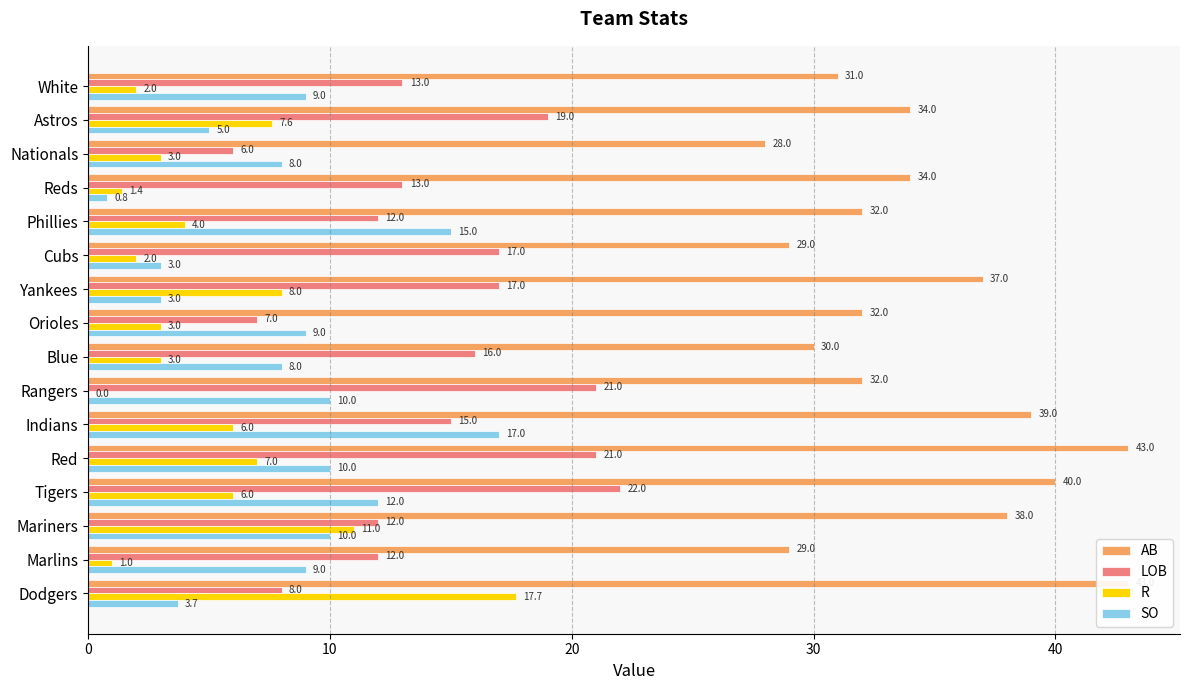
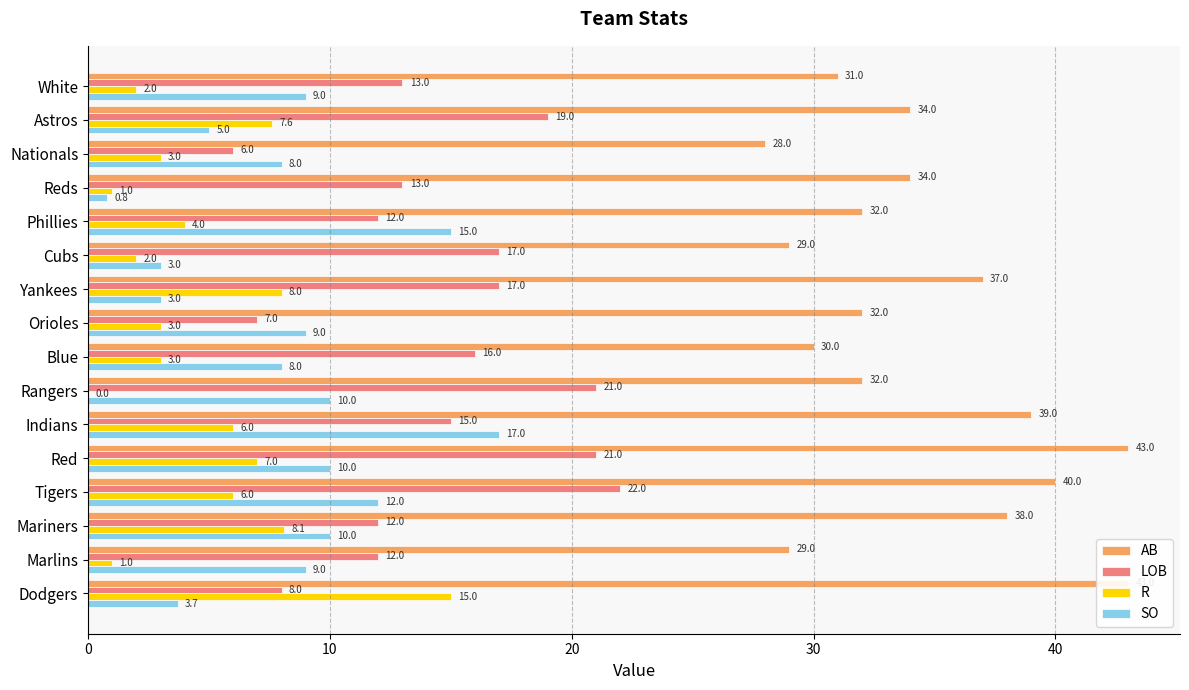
R, Reds: 1.4 -> 1.0
R, Mariners: 11.0 -> 8.1
R, Dodgers: 17.7 -> 15.0
